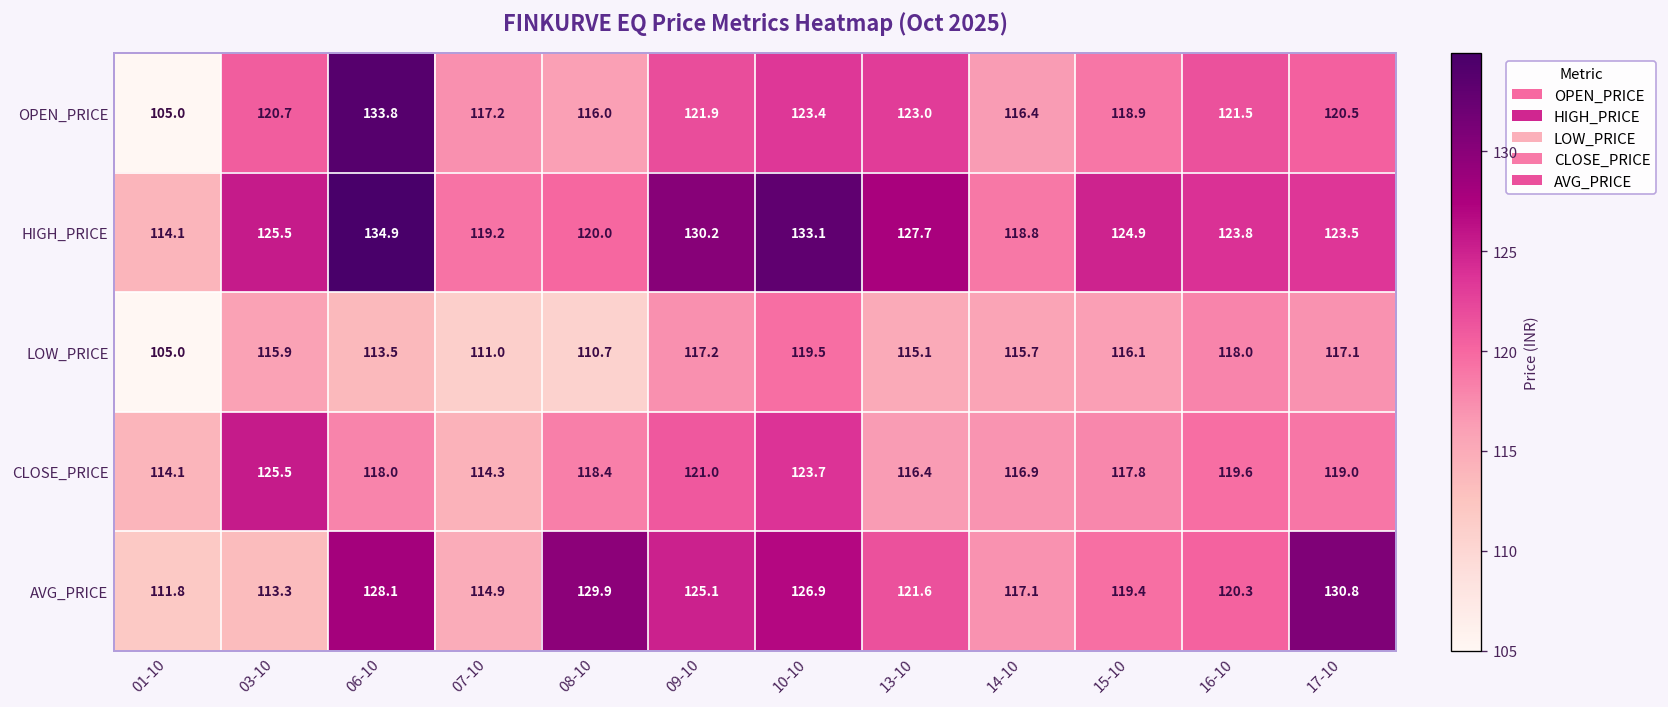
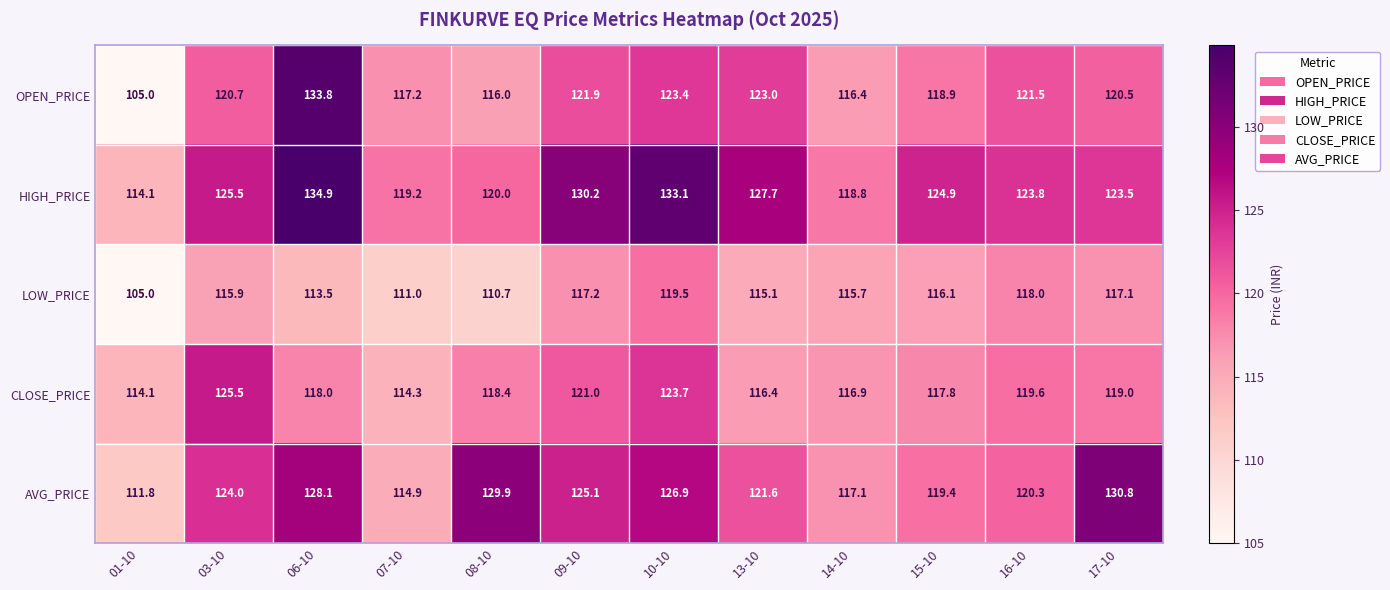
AVG_PRICE, 03-10: 113.3 -> 124.0
